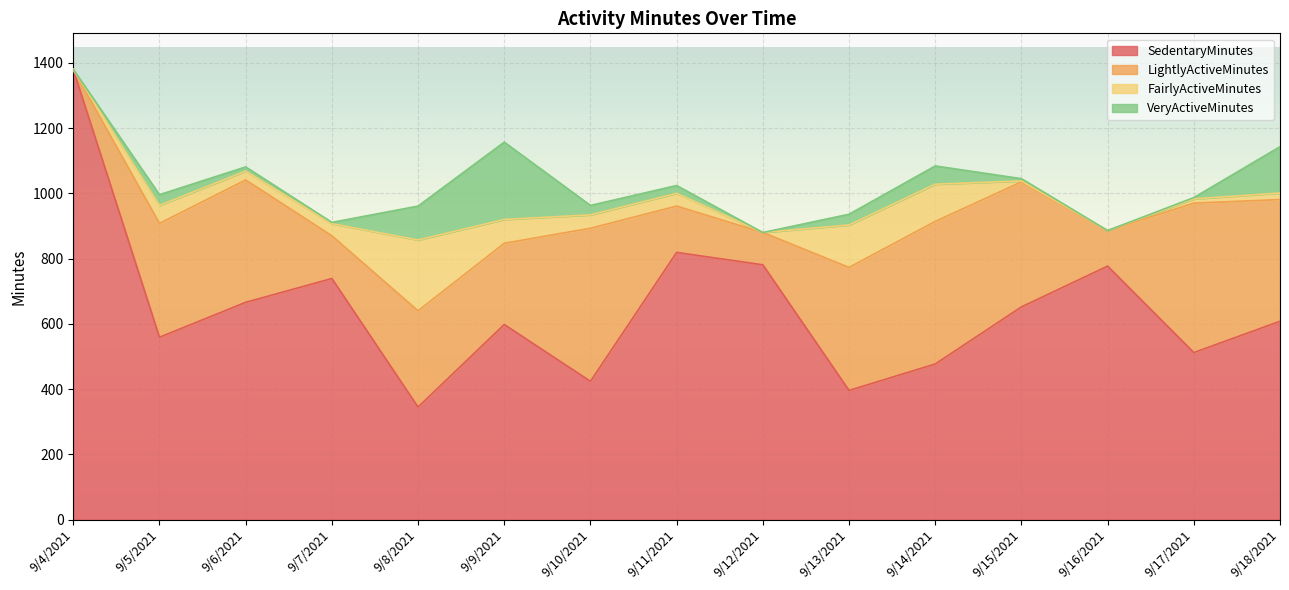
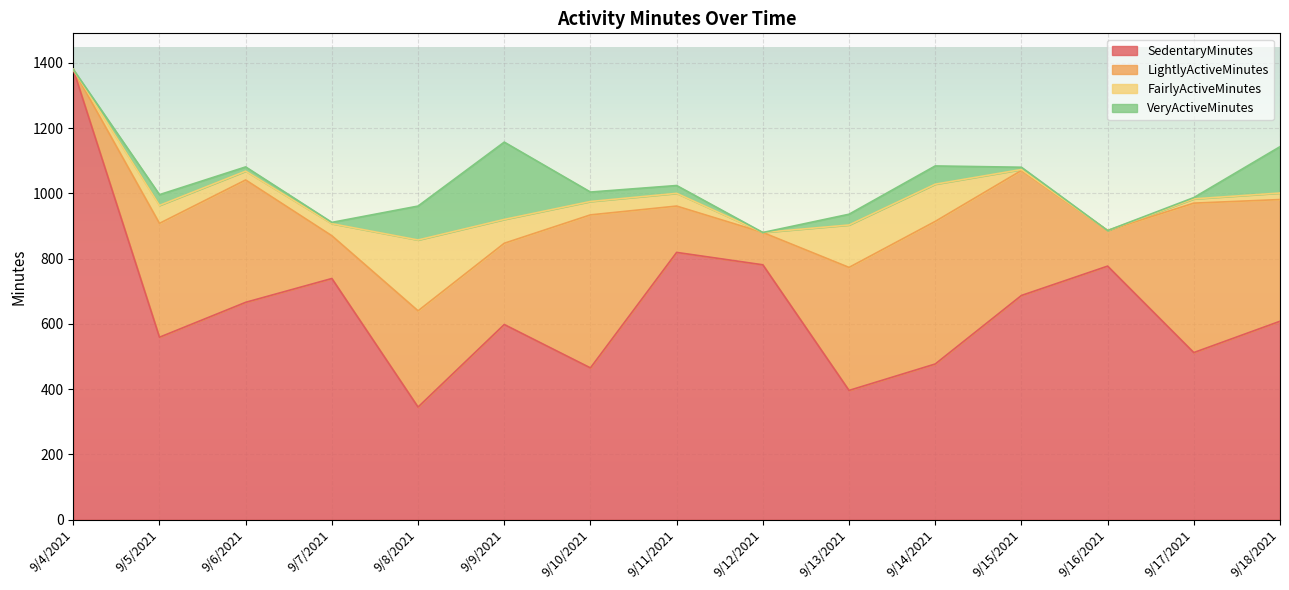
SedentaryMinutes, 9/10/2021: 420 -> 470
SedentaryMinutes, 9/15/2021: 650 -> 690
